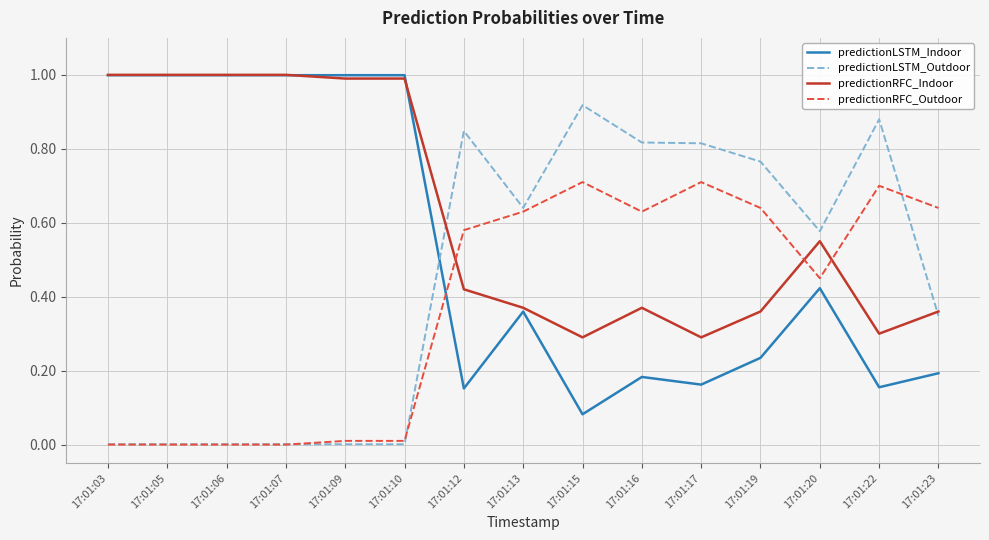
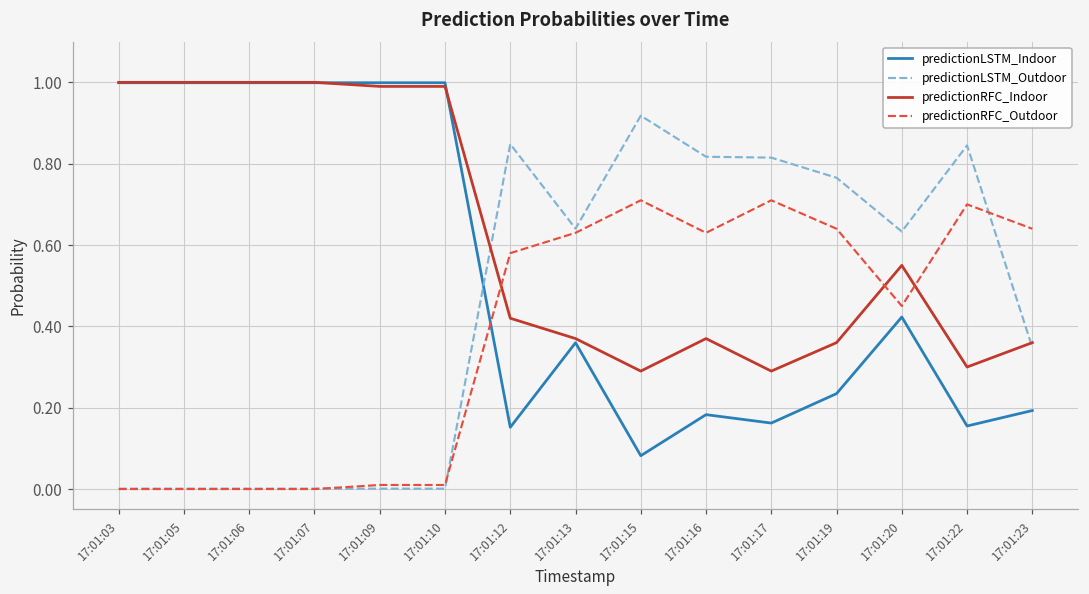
predictionLSTM_Outdoor, 17:01:20: 0.58 -> 0.63
predictionLSTM_Outdoor, 17:01:22: 0.88 -> 0.84
